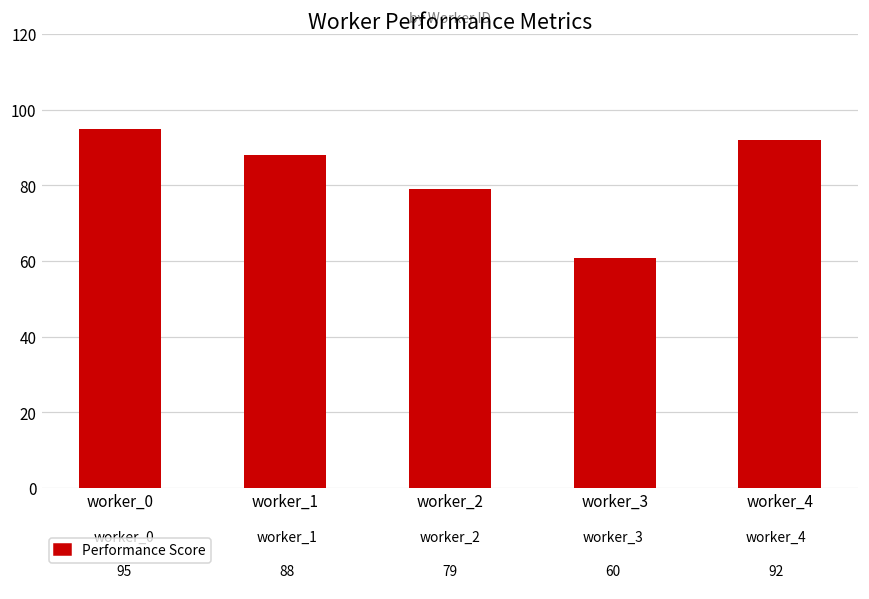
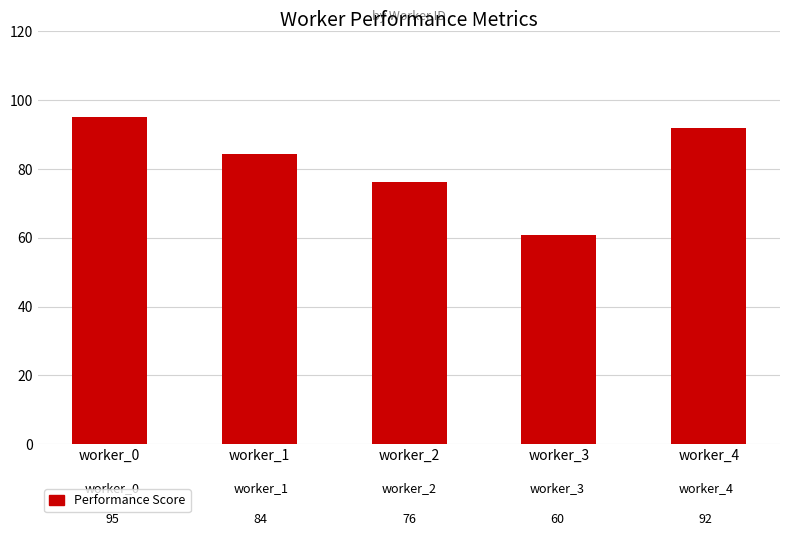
worker_1: 88 -> 84
worker_2: 79 -> 76
